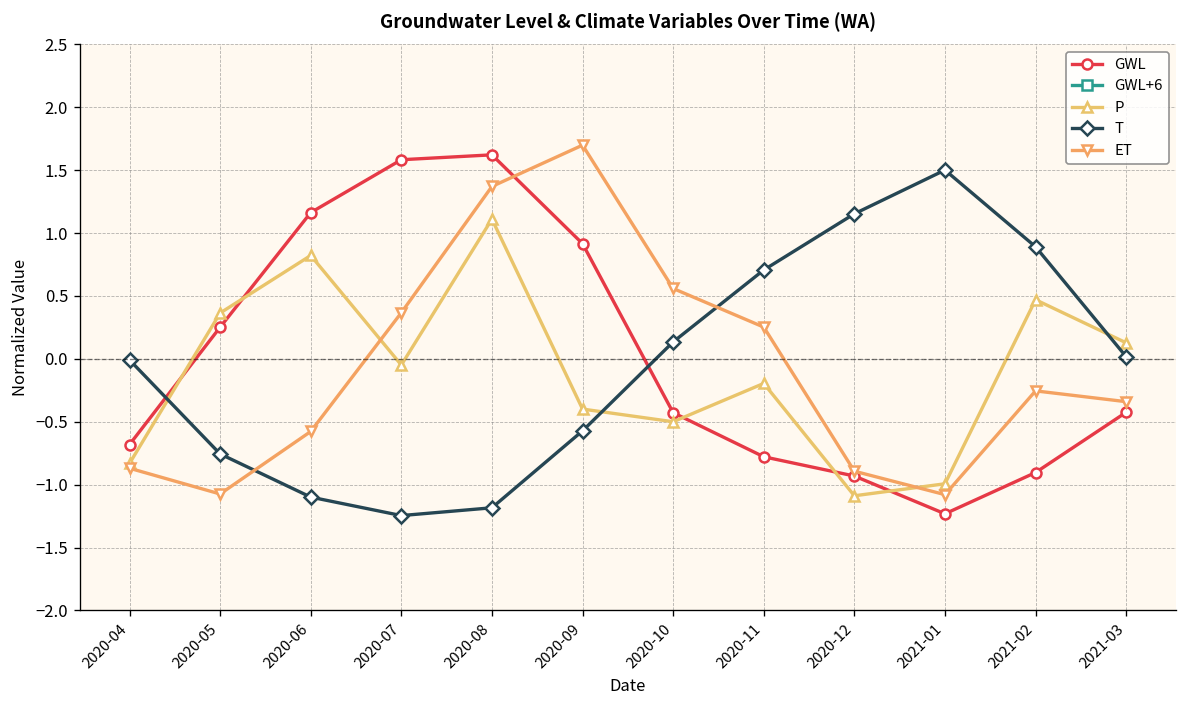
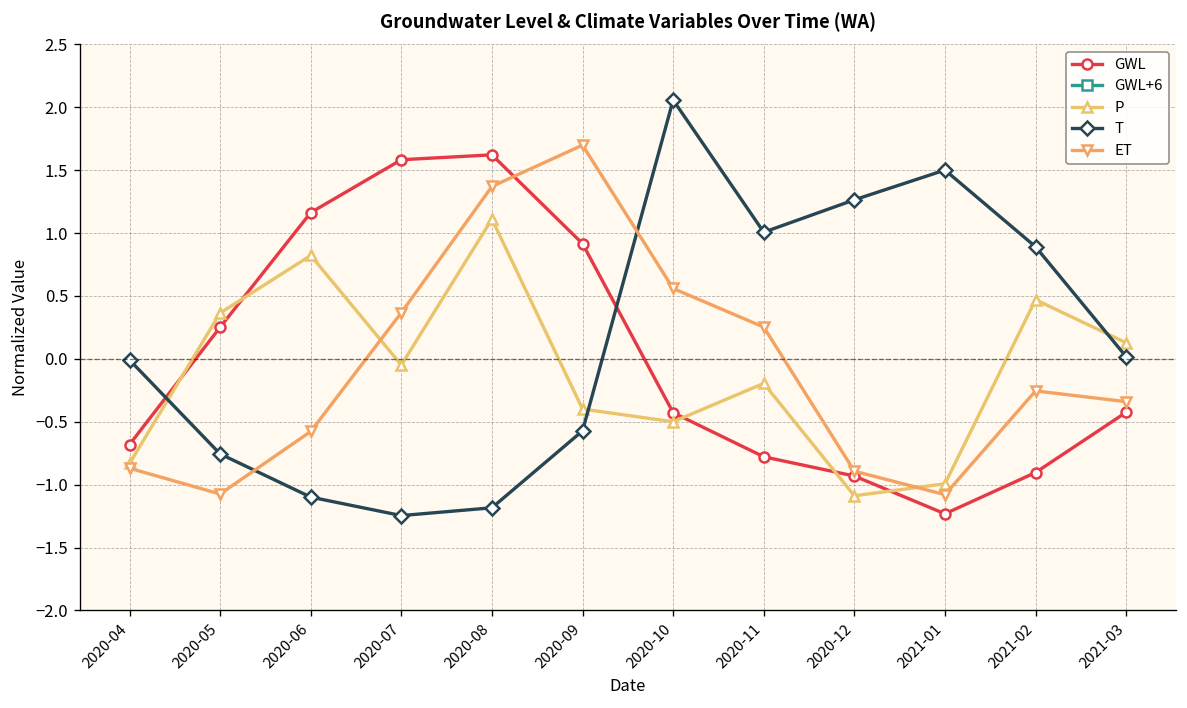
T, 2020-10: 0.13 -> 2.06
T, 2020-11: 0.71 -> 1.01
T, 2020-12: 1.15 -> 1.26
